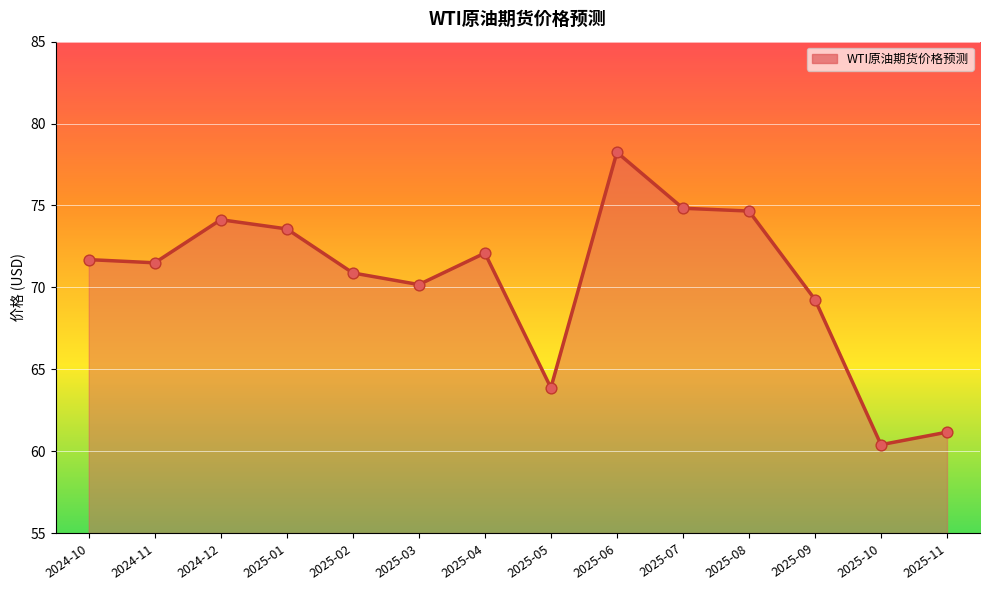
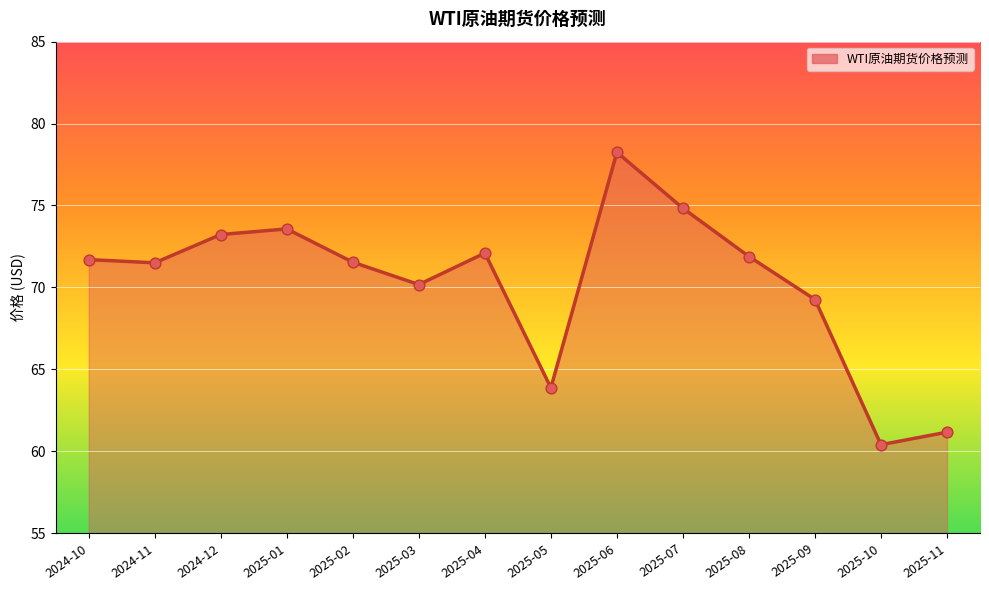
2024-12: 74.1 -> 73.2
2025-02: 70.9 -> 71.5
2025-08: 74.7 -> 71.9
